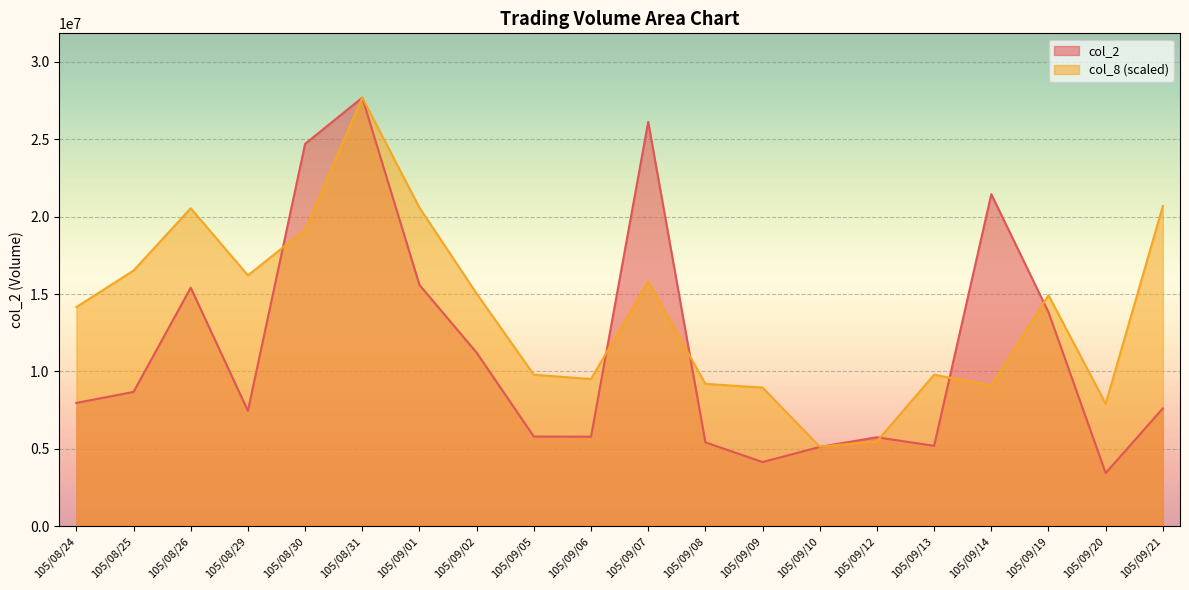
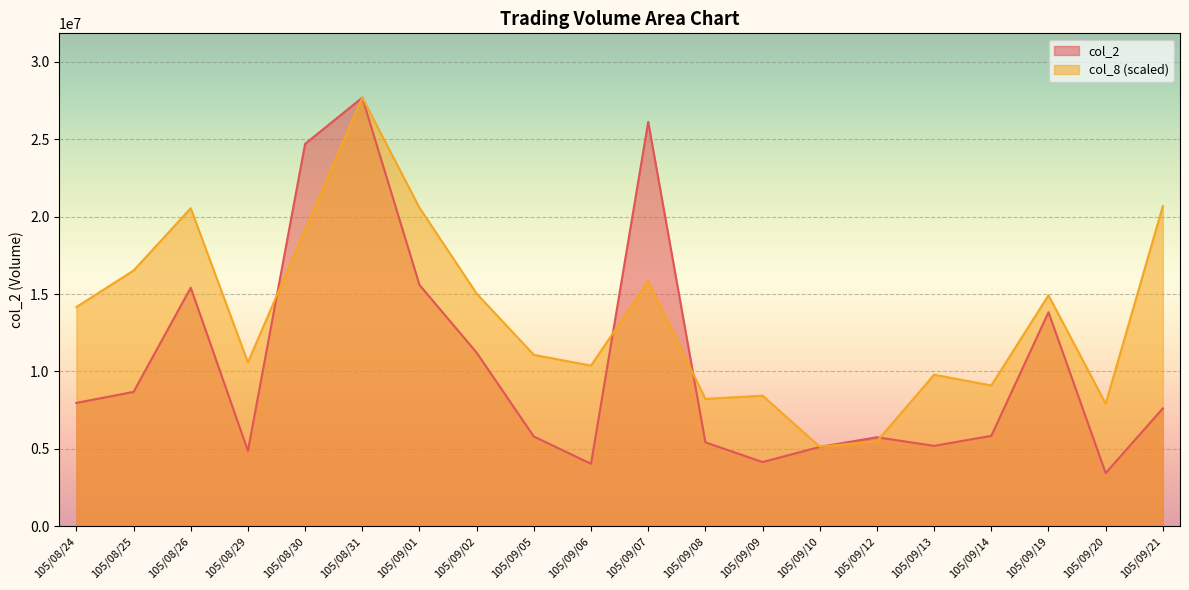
col_2, 105/08/29: 7400000 -> 4900000
col_8 (scaled), 105/08/29: 16200000 -> 10600000
col_8 (scaled), 105/09/05: 9800000 -> 11100000
col_2, 105/09/06: 5800000 -> 4000000
col_8 (scaled), 105/09/06: 9500000 -> 10400000
col_8 (scaled), 105/09/08: 9200000 -> 8200000
col_8 (scaled), 105/09/09: 9000000 -> 8400000
col_2, 105/09/14: 21500000 -> 5800000
